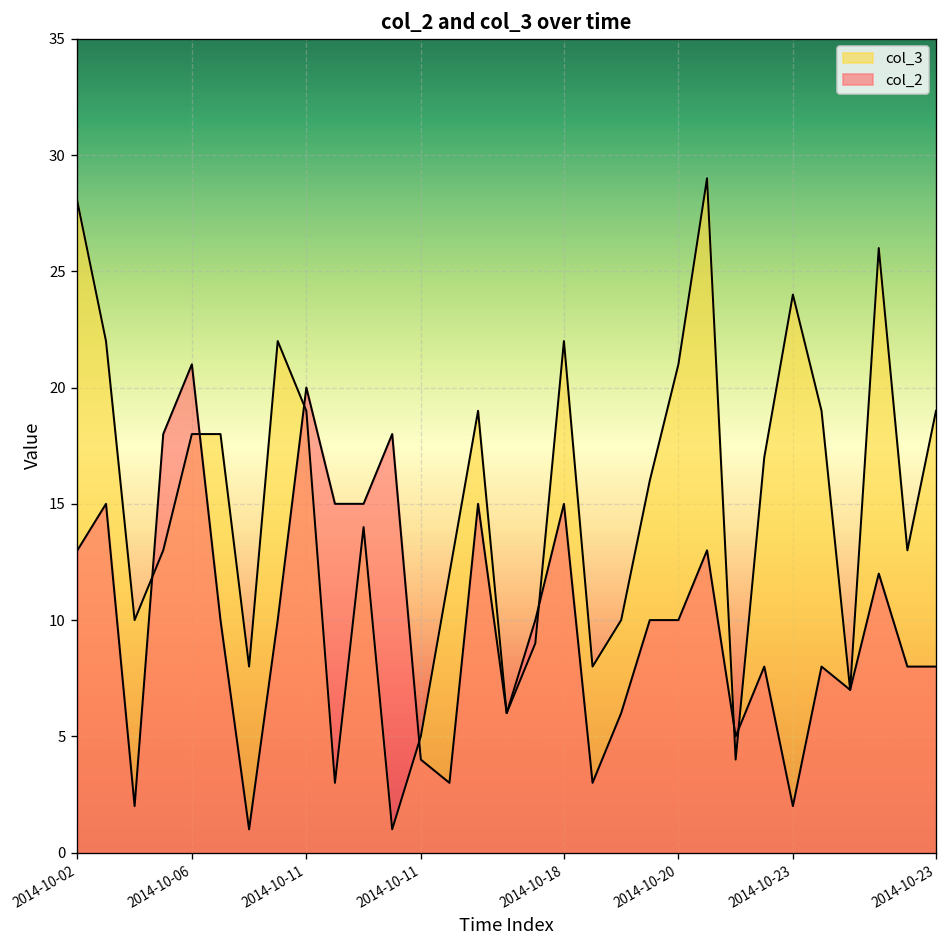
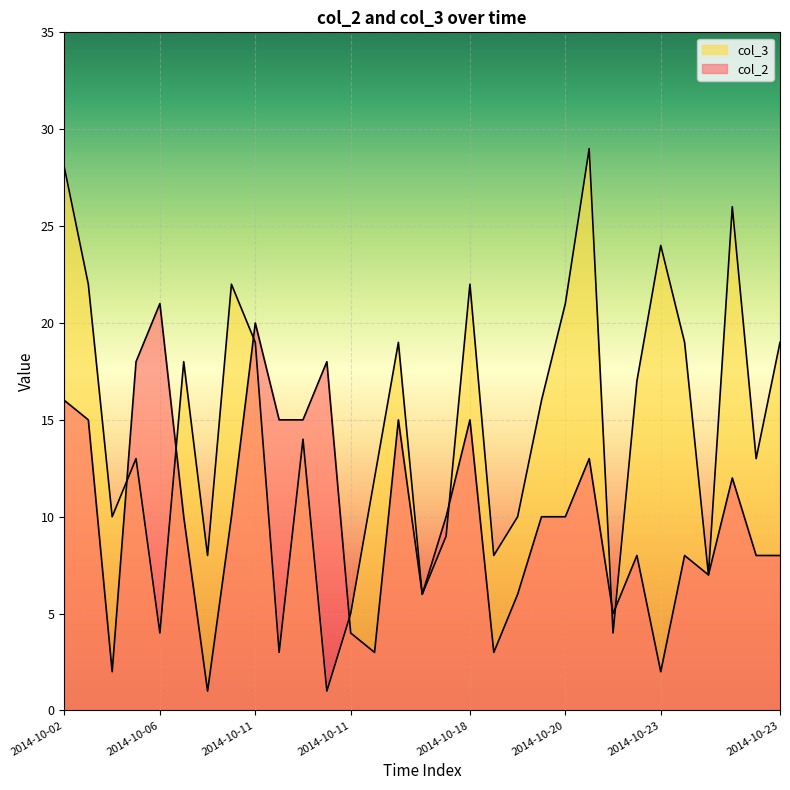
col_2, 2014-10-02: 13 -> 16
col_3, 2014-10-06: 18 -> 4
